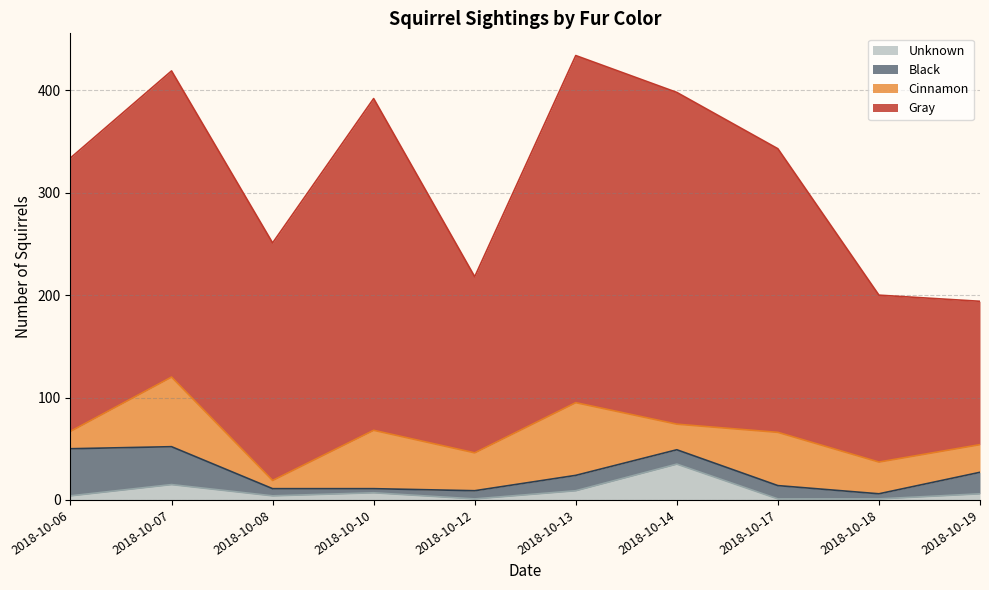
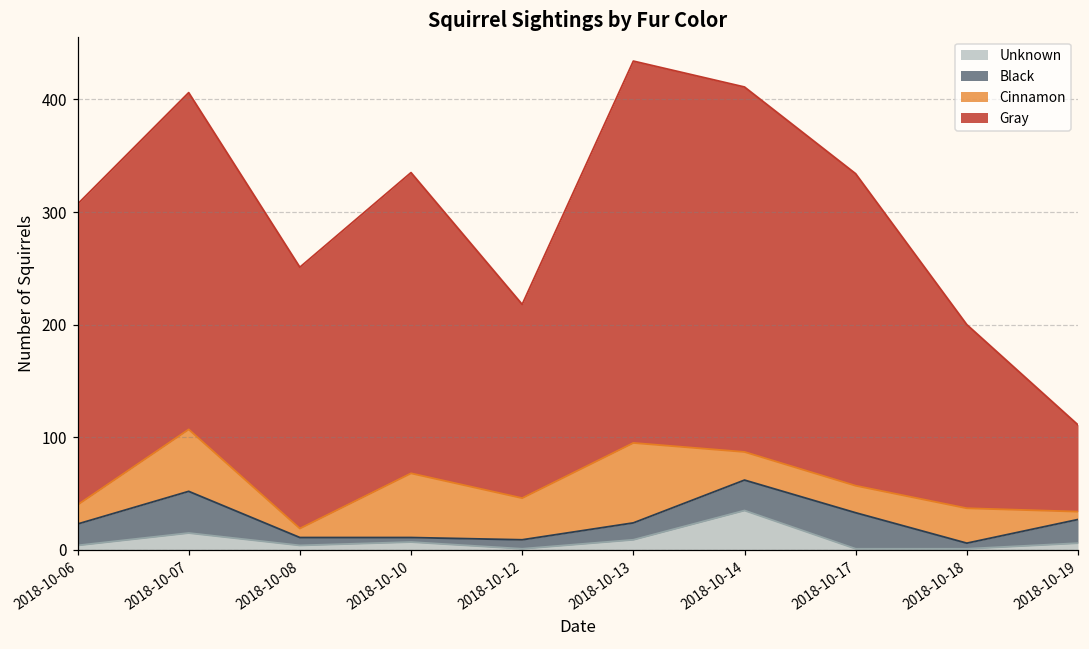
Black, 2018-10-06: 46 -> 19
Cinnamon, 2018-10-07: 68 -> 55
Gray, 2018-10-10: 324 -> 267
Black, 2018-10-14: 14 -> 27
Black, 2018-10-17: 13 -> 32
Cinnamon, 2018-10-17: 52 -> 24
Cinnamon, 2018-10-19: 27 -> 7
Gray, 2018-10-19: 140 -> 77
